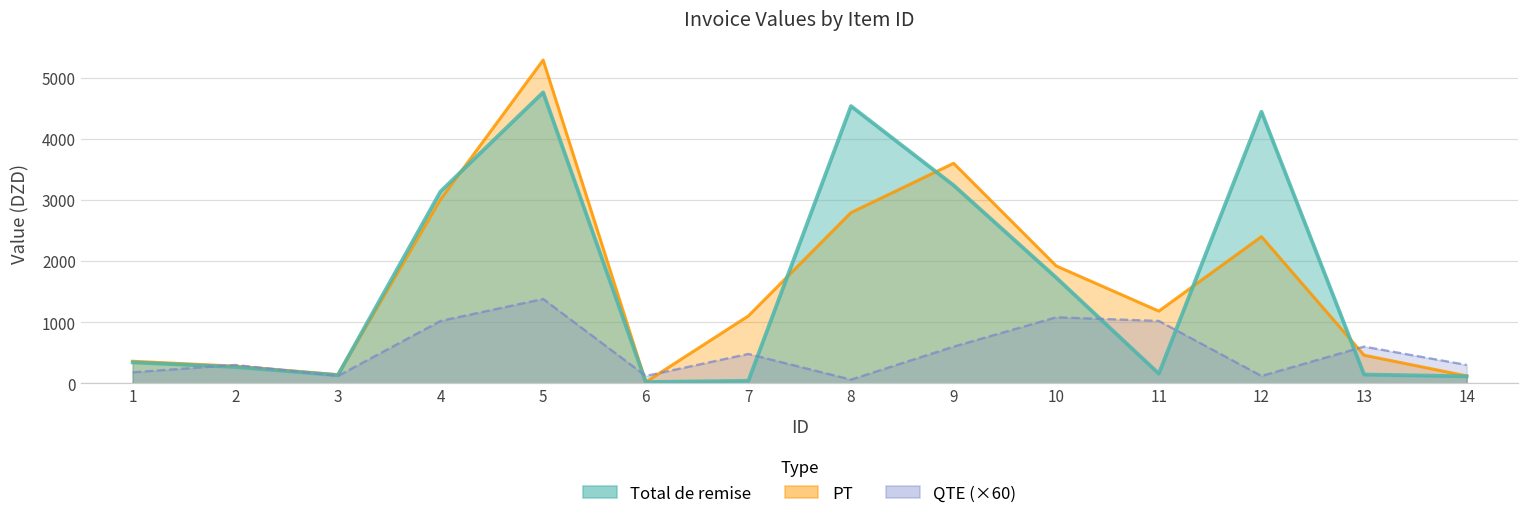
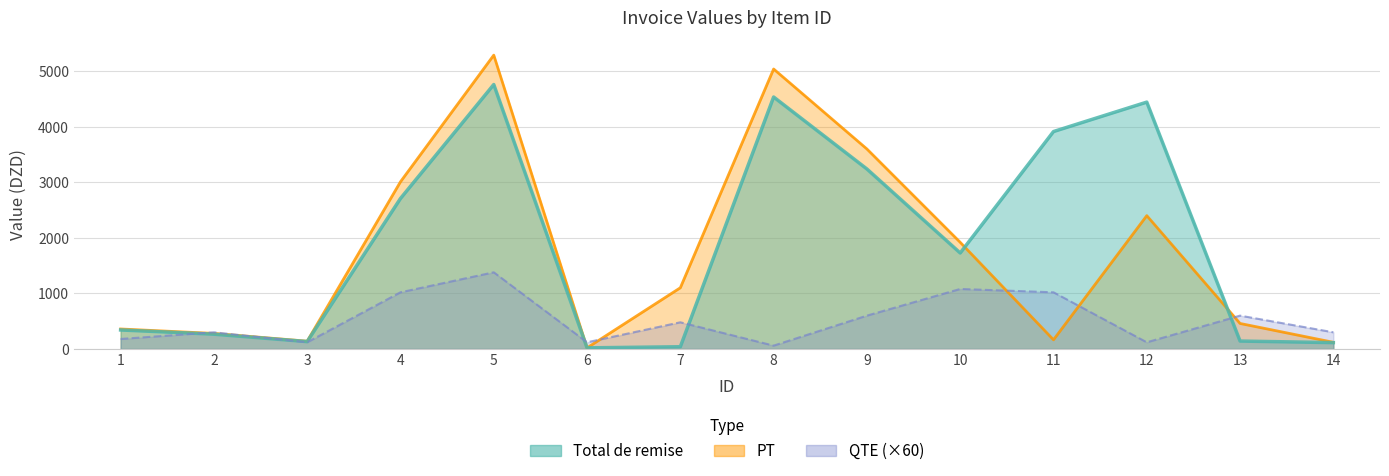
Total de remise, 4: 3100 -> 2700
PT, 8: 2800 -> 5000
PT, 11: 1200 -> 200
Total de remise, 11: 200 -> 3900
